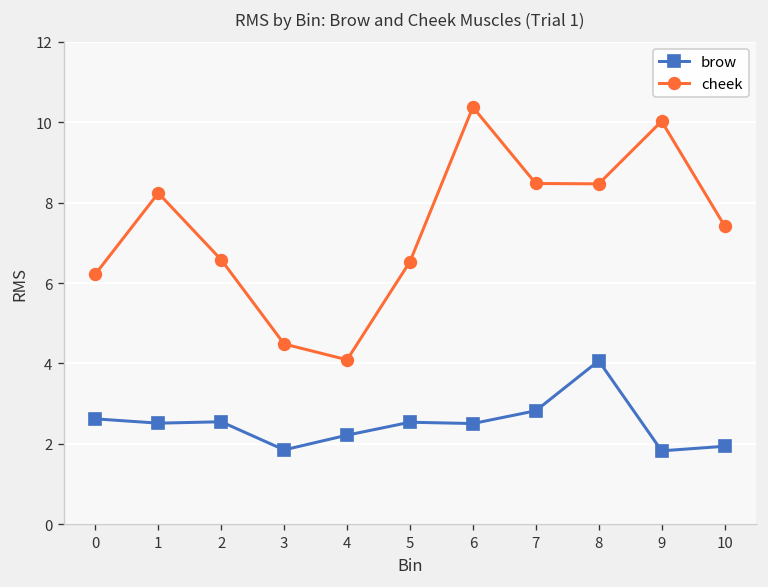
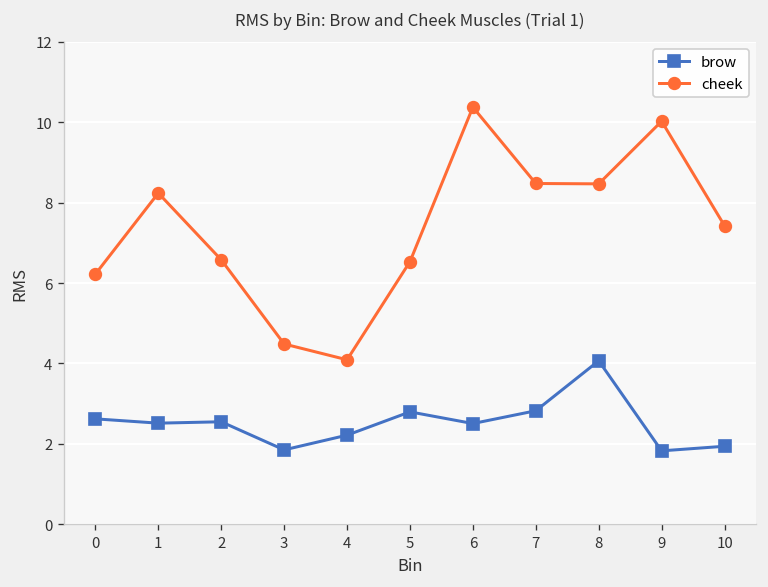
brow, 5: 2.5 -> 2.8
